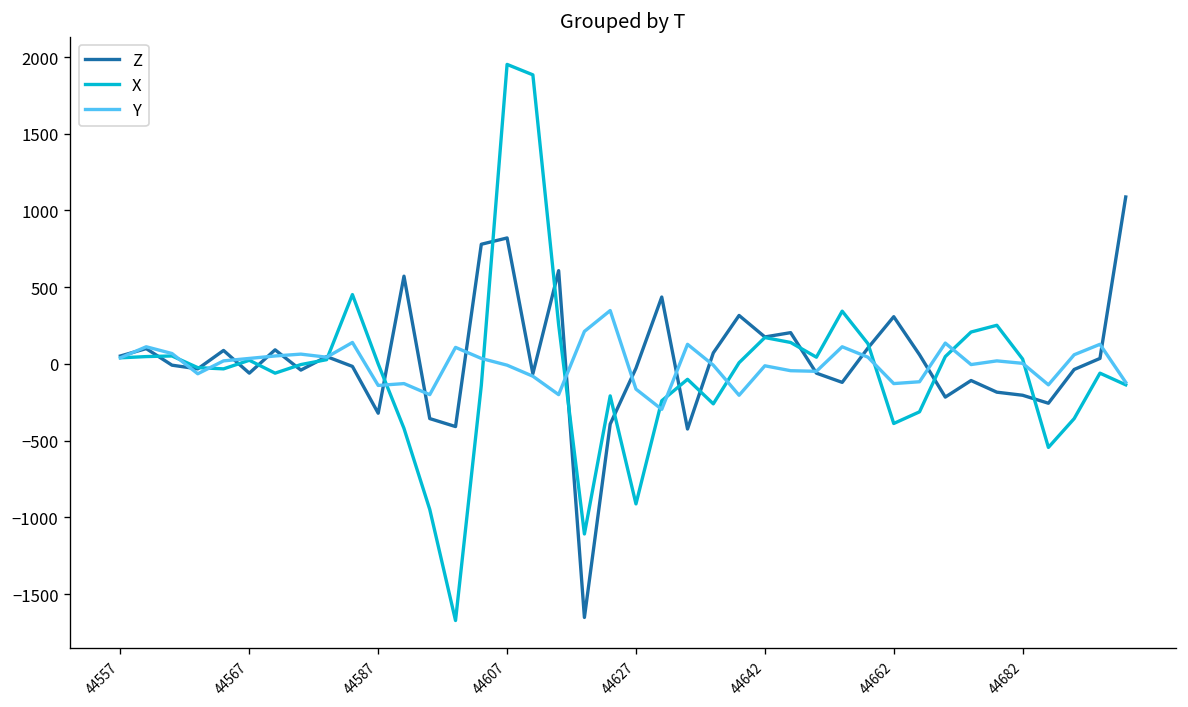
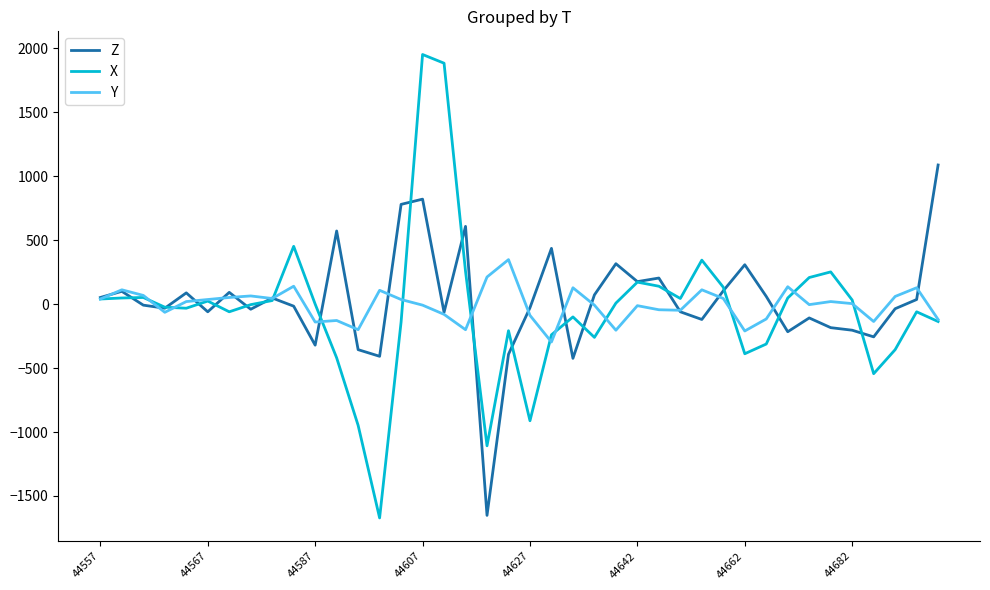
Y, 44627: -160 -> -90
Y, 44662: -130 -> -210
